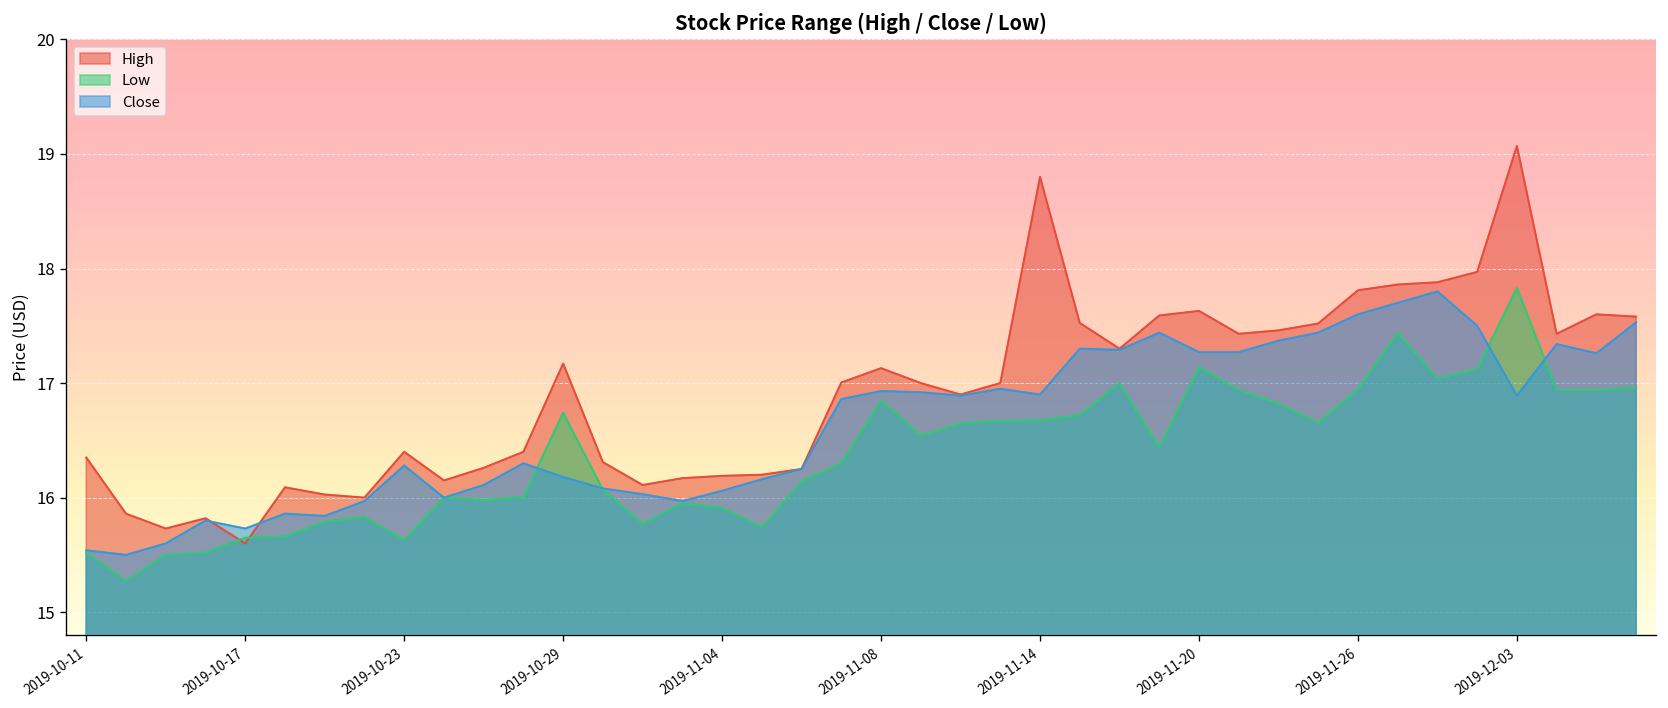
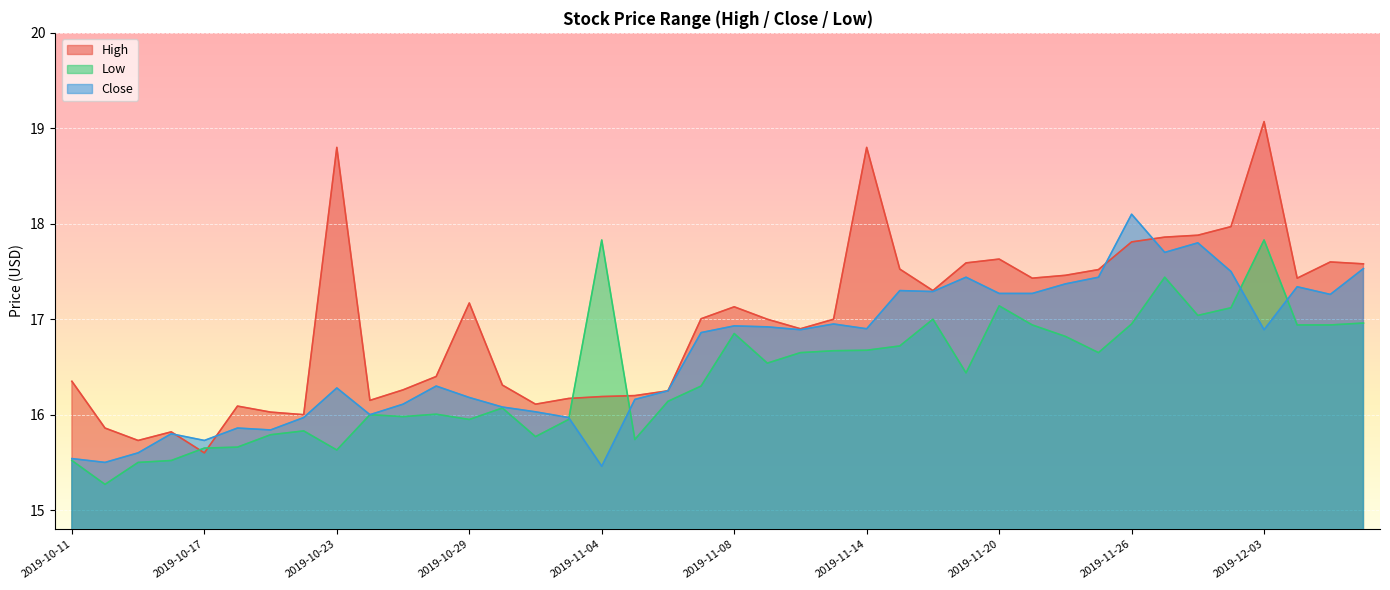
High, 2019-10-23: 16.4 -> 18.8
Low, 2019-10-29: 16.7 -> 16.0
Low, 2019-11-04: 15.9 -> 17.8
Close, 2019-11-04: 16.1 -> 15.5
Close, 2019-11-26: 17.6 -> 18.1
